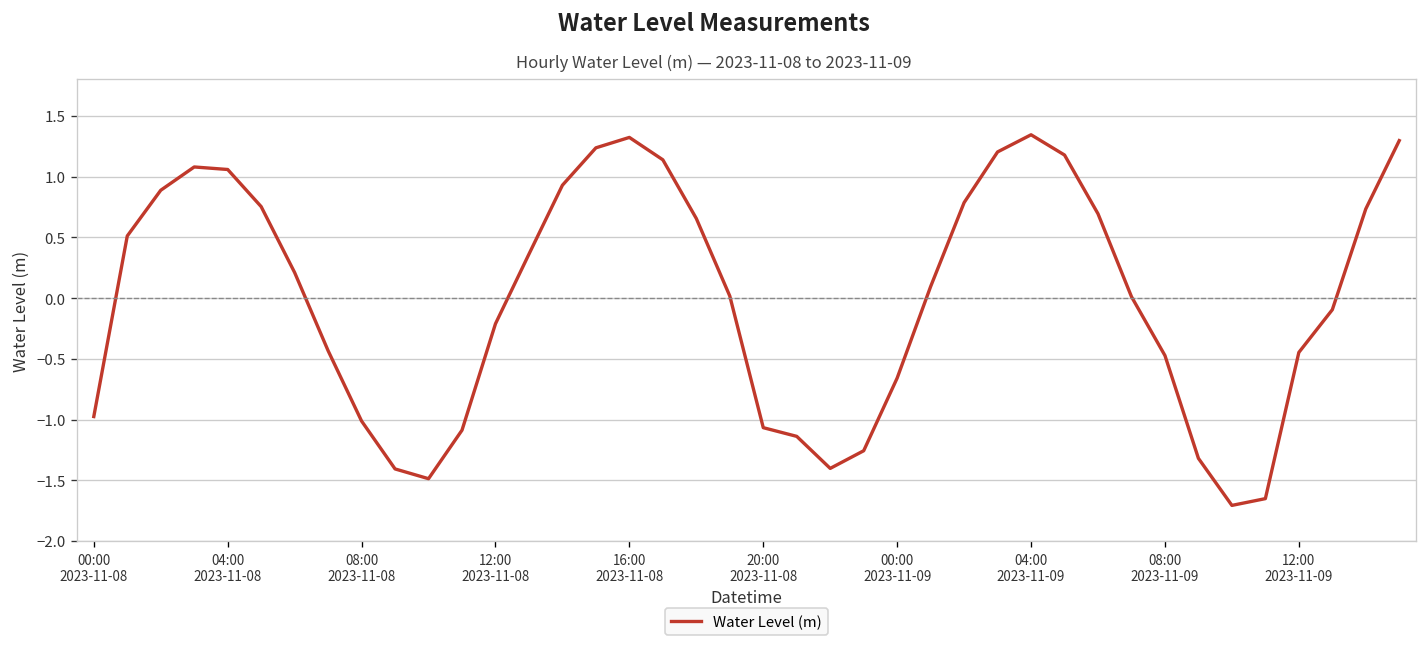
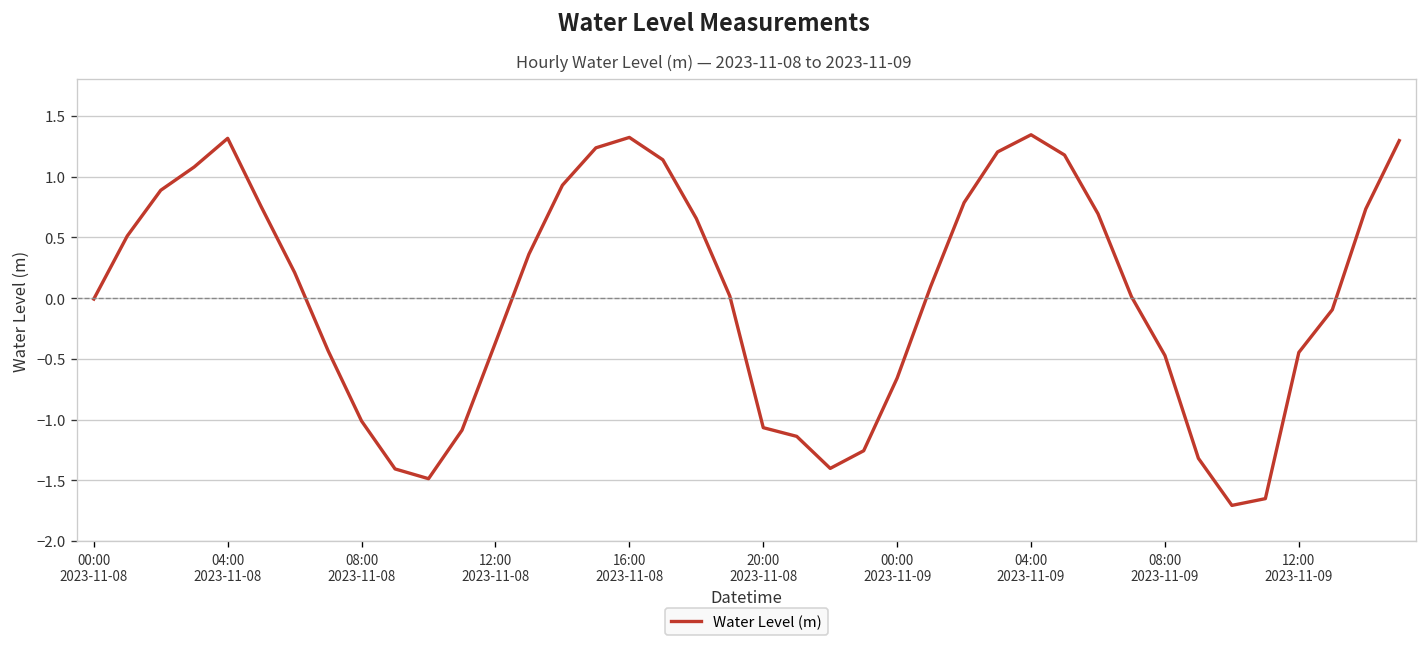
00:00 2023-11-08: -0.98 -> -0.01
04:00 2023-11-08: 1.06 -> 1.32
12:00 2023-11-08: -0.21 -> -0.37
